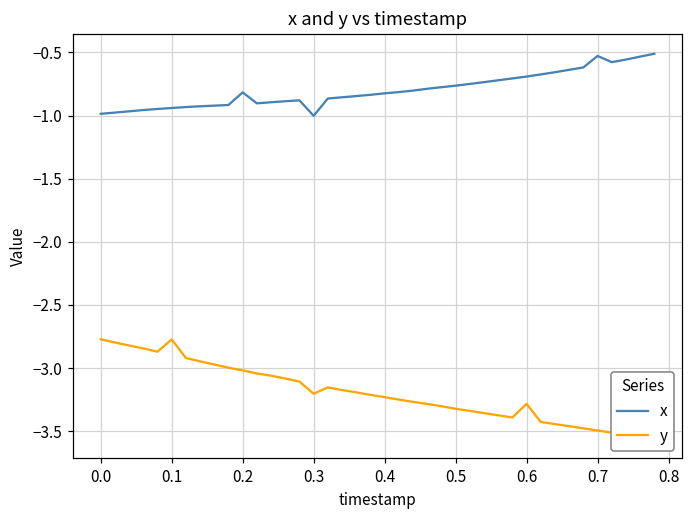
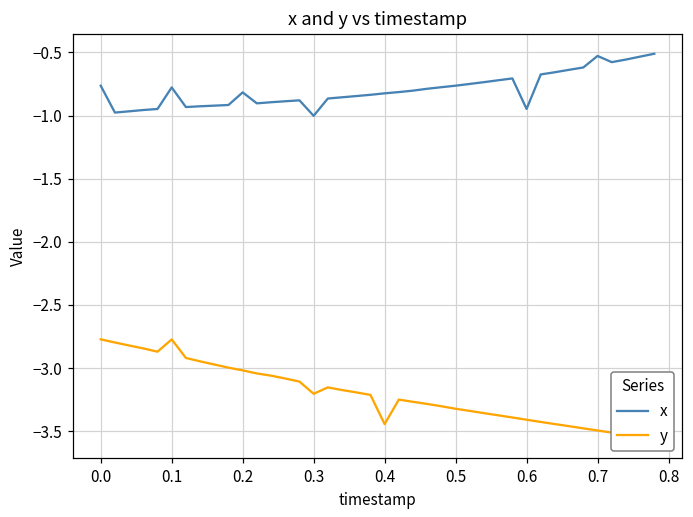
x, 0.0: -0.99 -> -0.76
x, 0.1: -0.94 -> -0.78
y, 0.4: -3.23 -> -3.44
x, 0.6: -0.69 -> -0.95
y, 0.6: -3.28 -> -3.41
